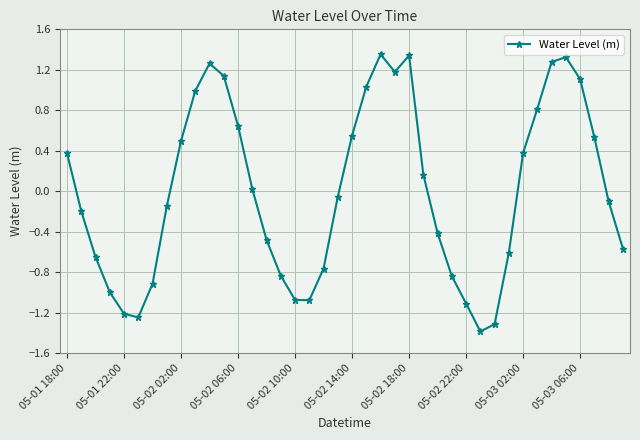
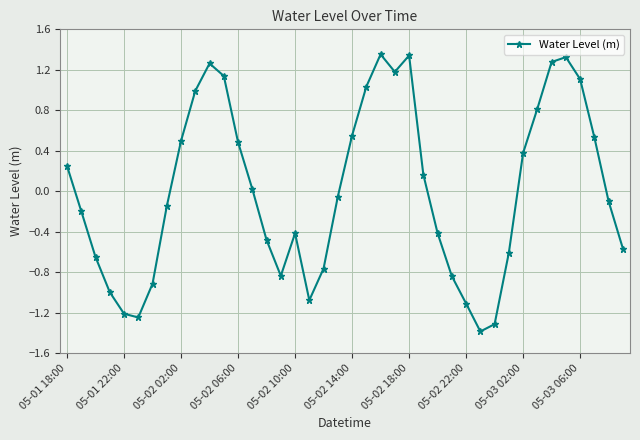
05-01 18:00: 0.37 -> 0.25
05-02 06:00: 0.64 -> 0.48
05-02 10:00: -1.07 -> -0.42
